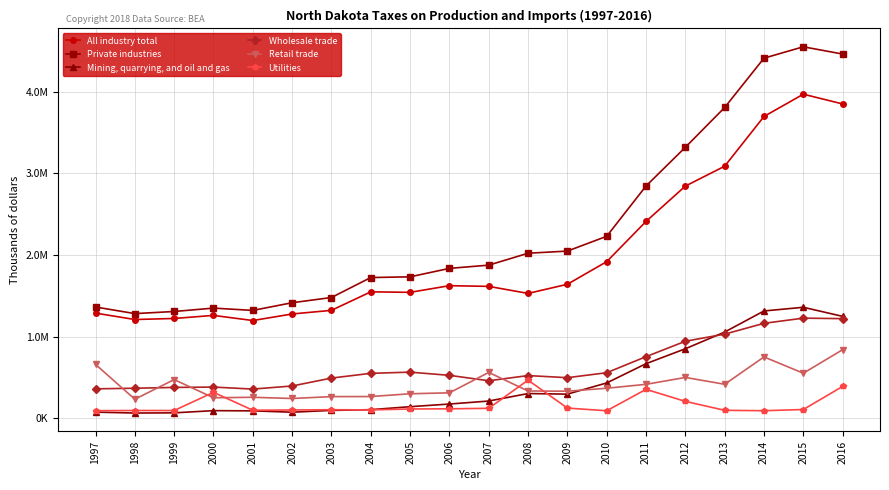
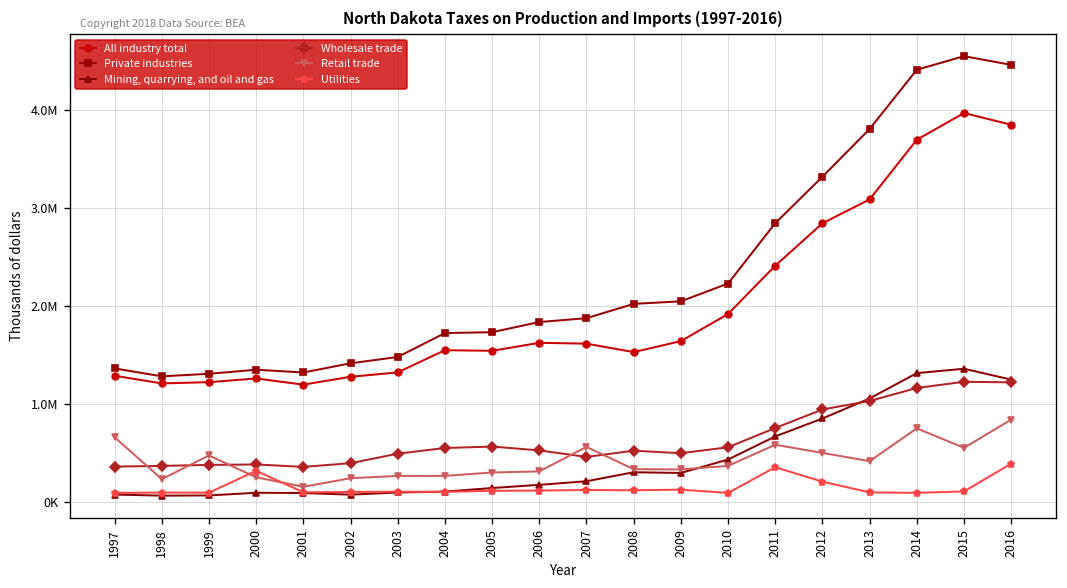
Retail trade, 2001: 300000 -> 200000
Utilities, 2008: 500000 -> 100000
Retail trade, 2011: 400000 -> 600000
